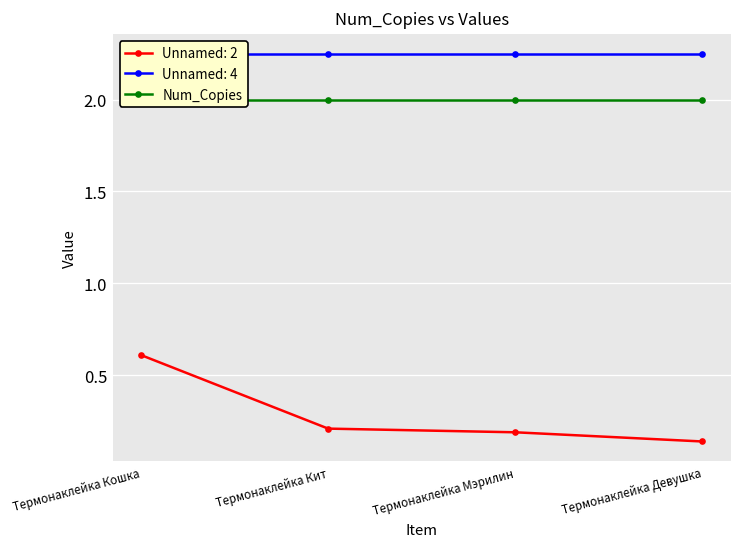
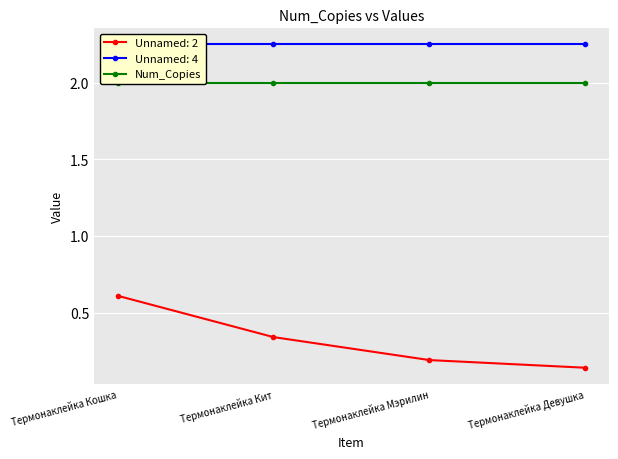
Unnamed: 2, Термонаклейка Кит: 0.21 -> 0.34
